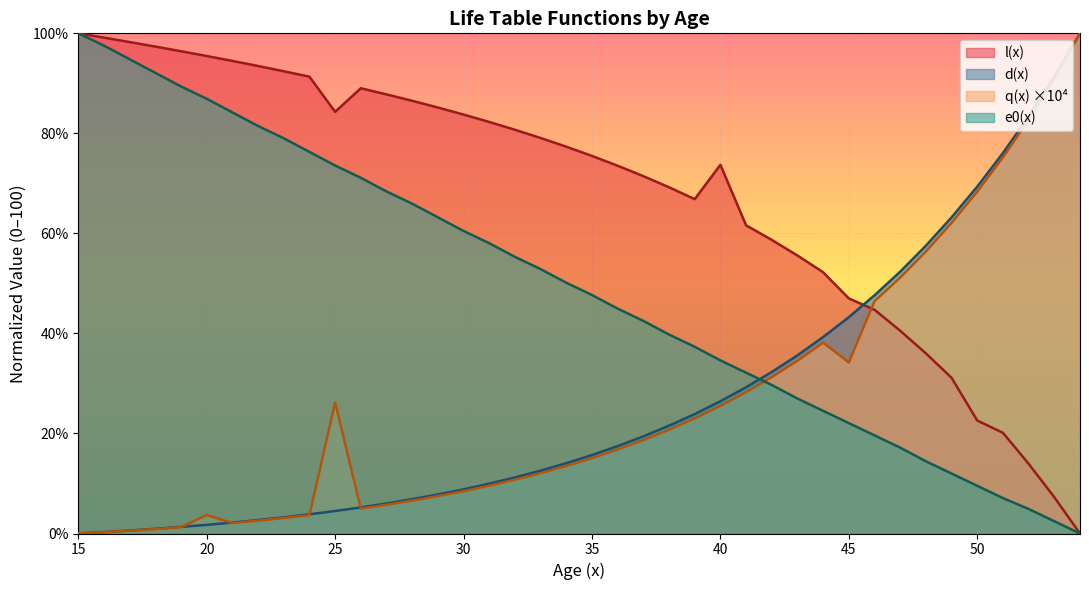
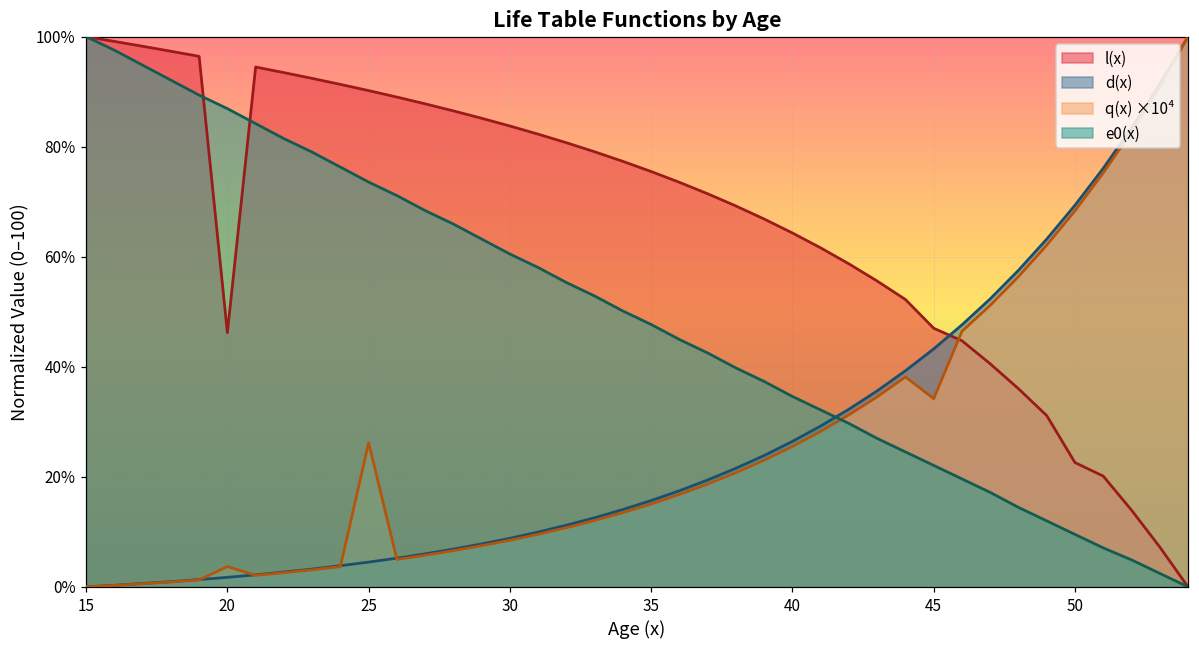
l(x), 20: 95% -> 46%
l(x), 25: 84% -> 90%
l(x), 40: 74% -> 64%
